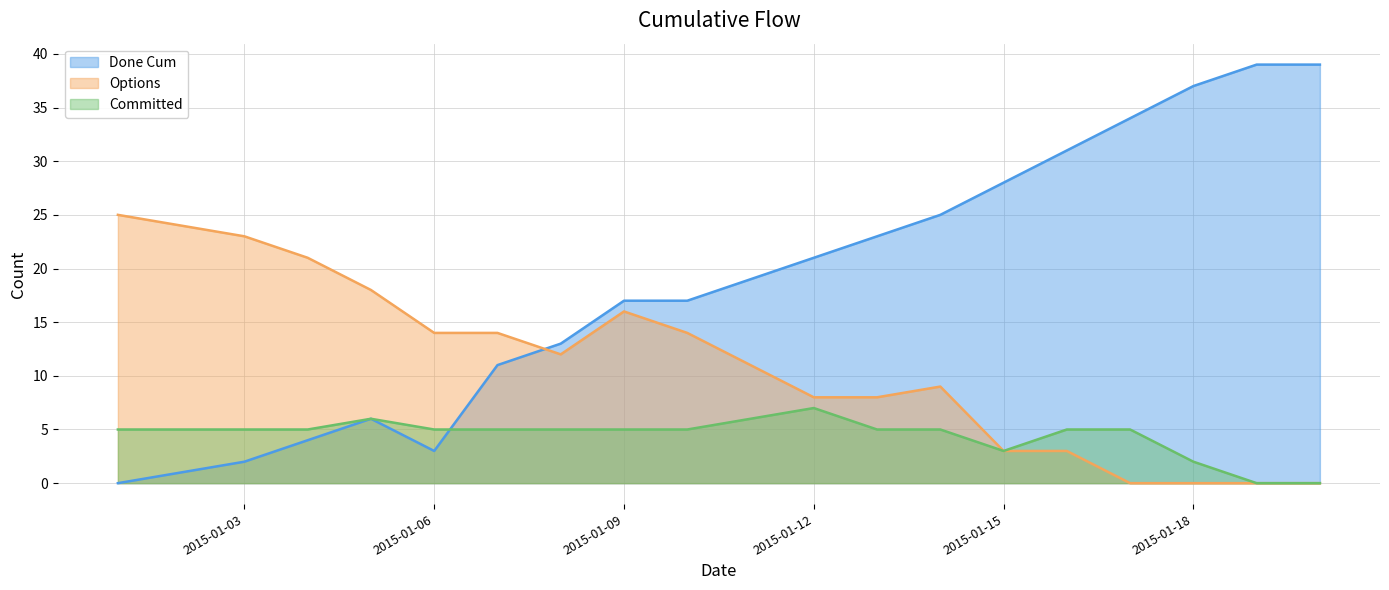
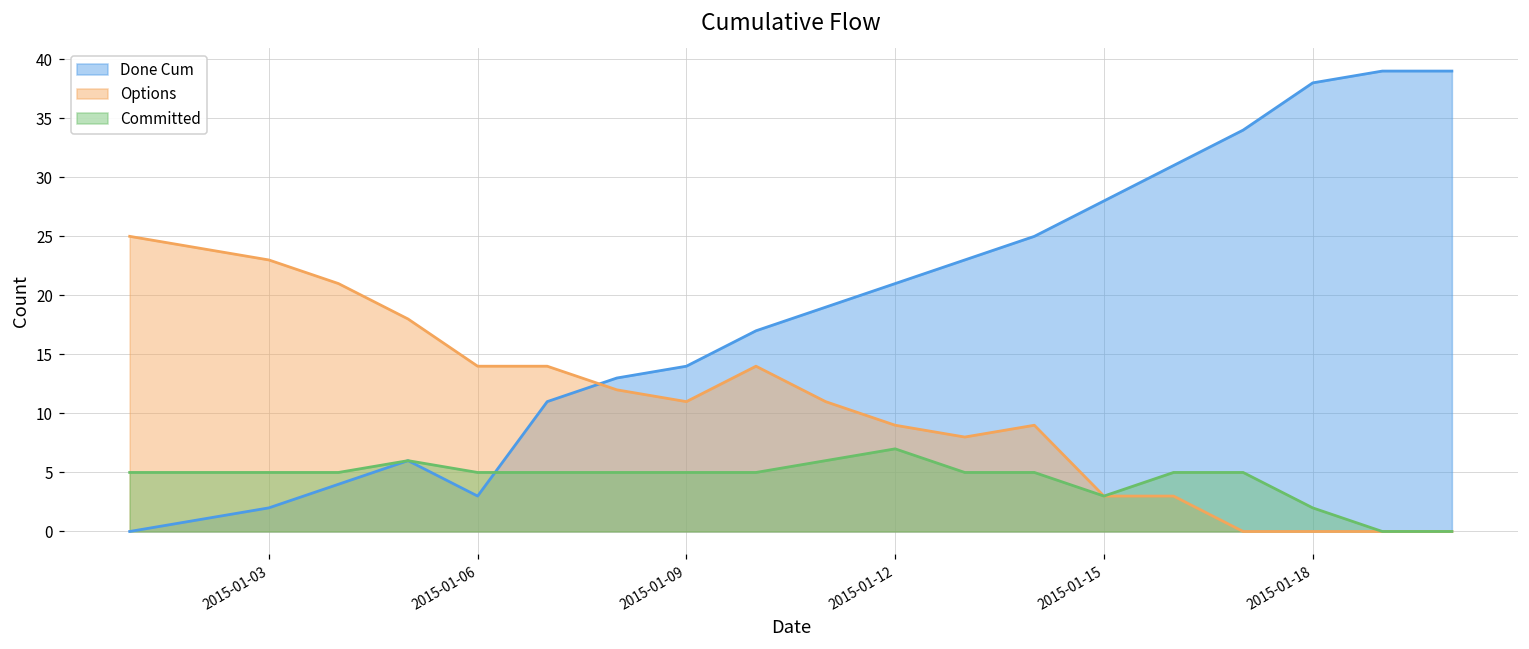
Done Cum, 2015-01-09: 17 -> 14
Options, 2015-01-09: 16 -> 11
Options, 2015-01-12: 8 -> 9
Done Cum, 2015-01-18: 37 -> 38
